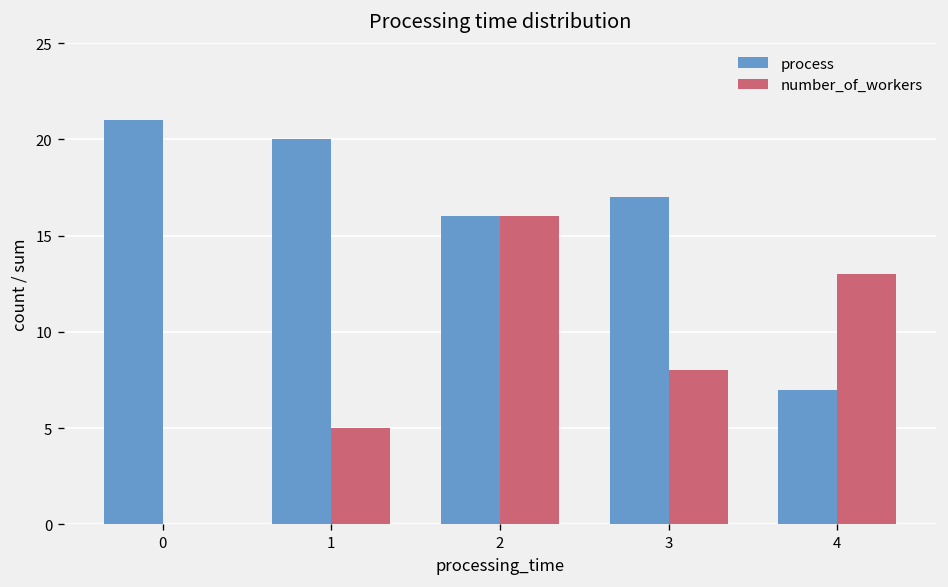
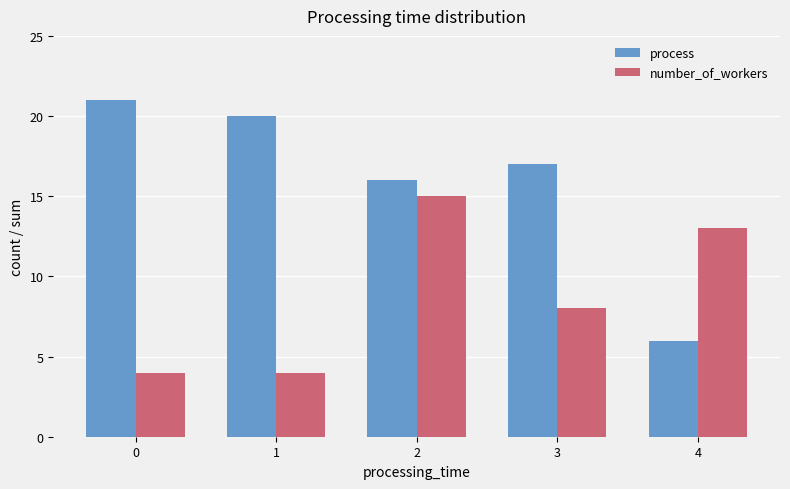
number_of_workers, 0: 0 -> 4
number_of_workers, 1: 5 -> 4
number_of_workers, 2: 16 -> 15
process, 4: 7 -> 6
